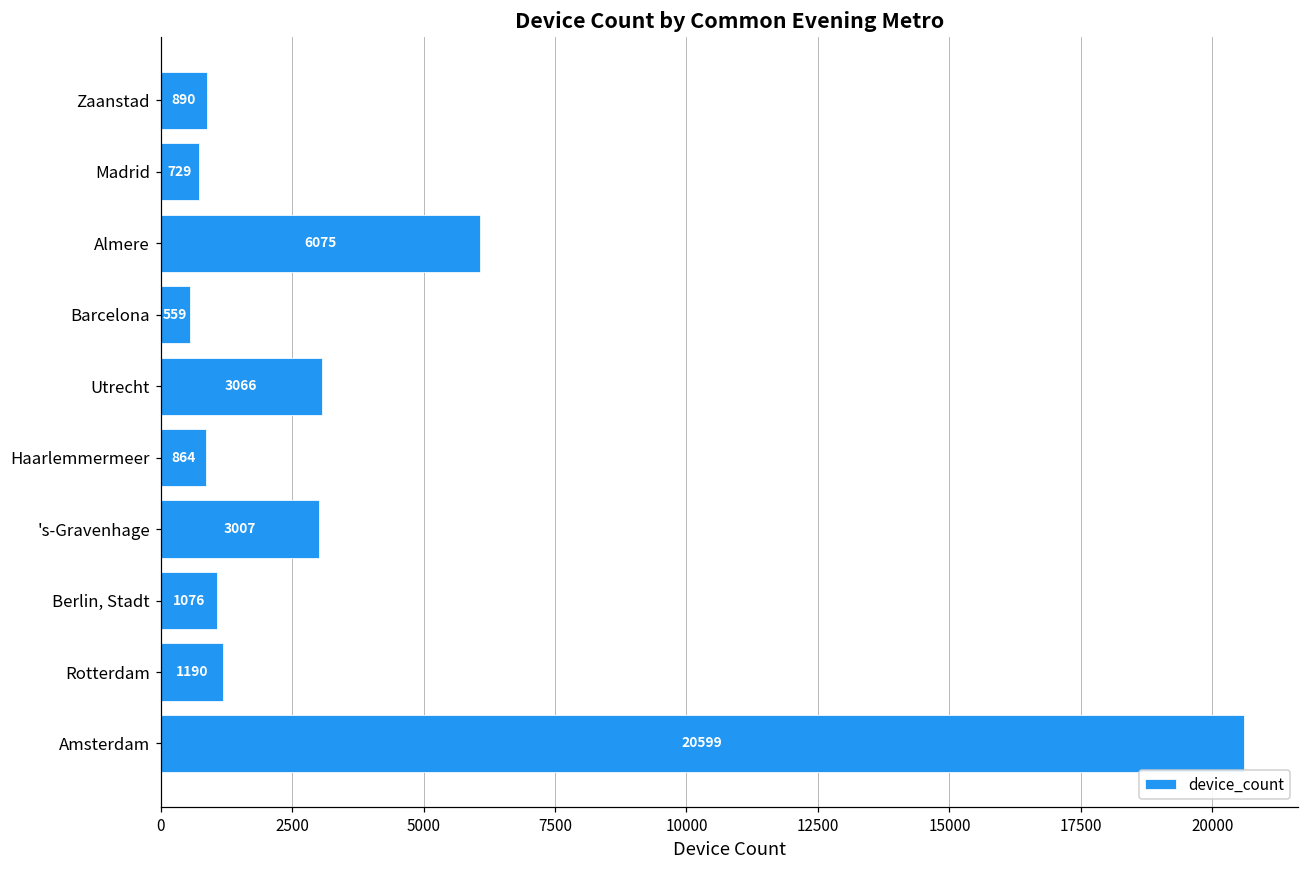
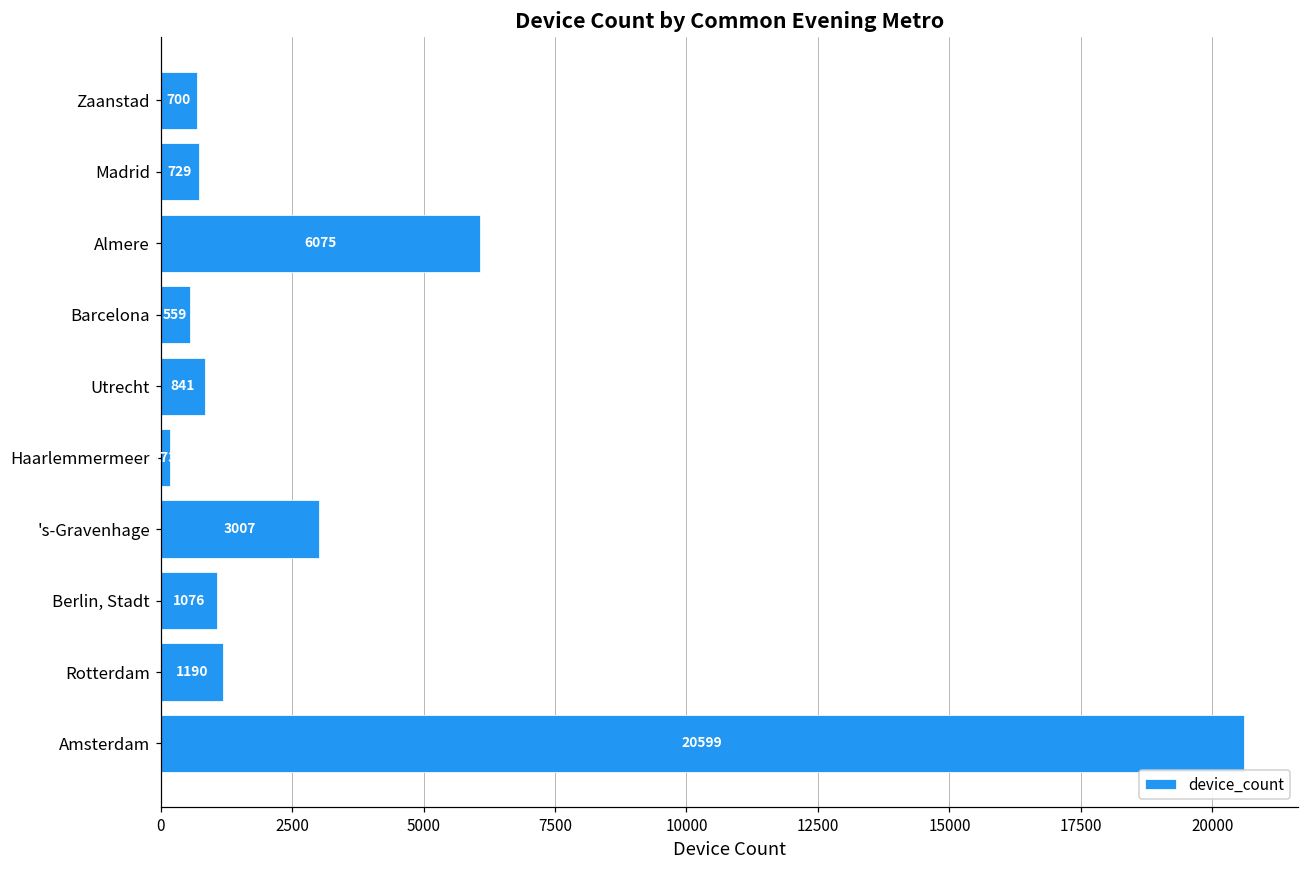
Zaanstad: 890 -> 700
Utrecht: 3066 -> 841
Haarlemmermeer: 900 -> 200
